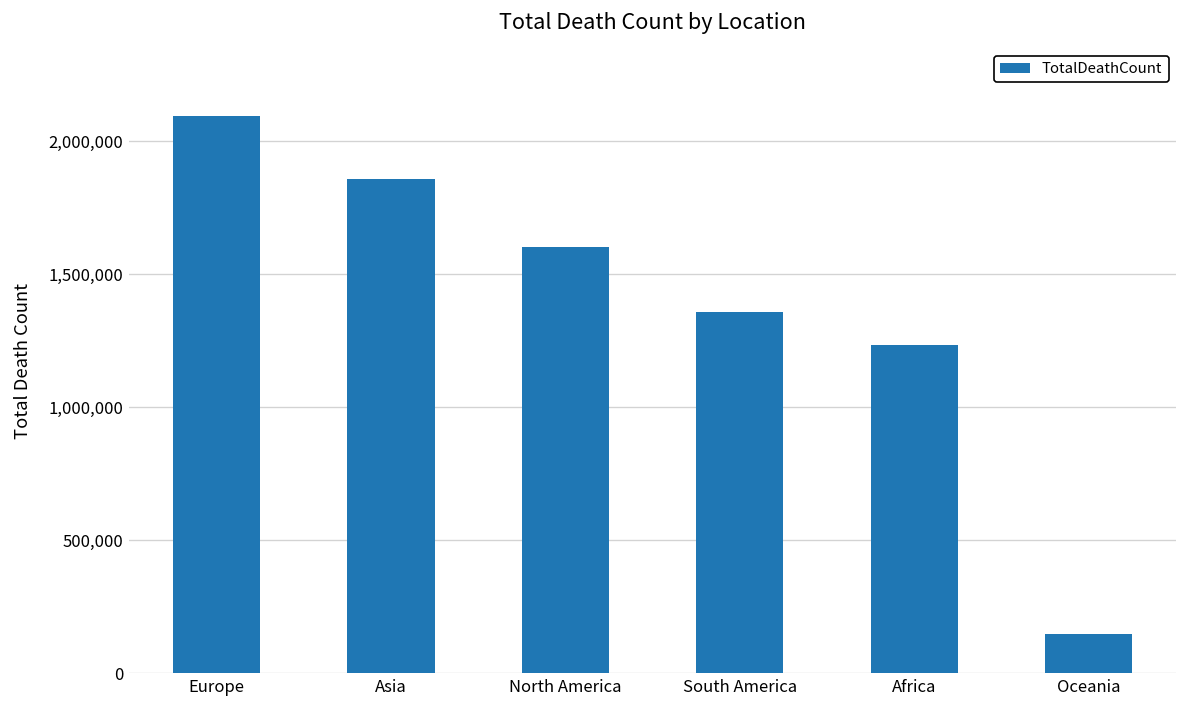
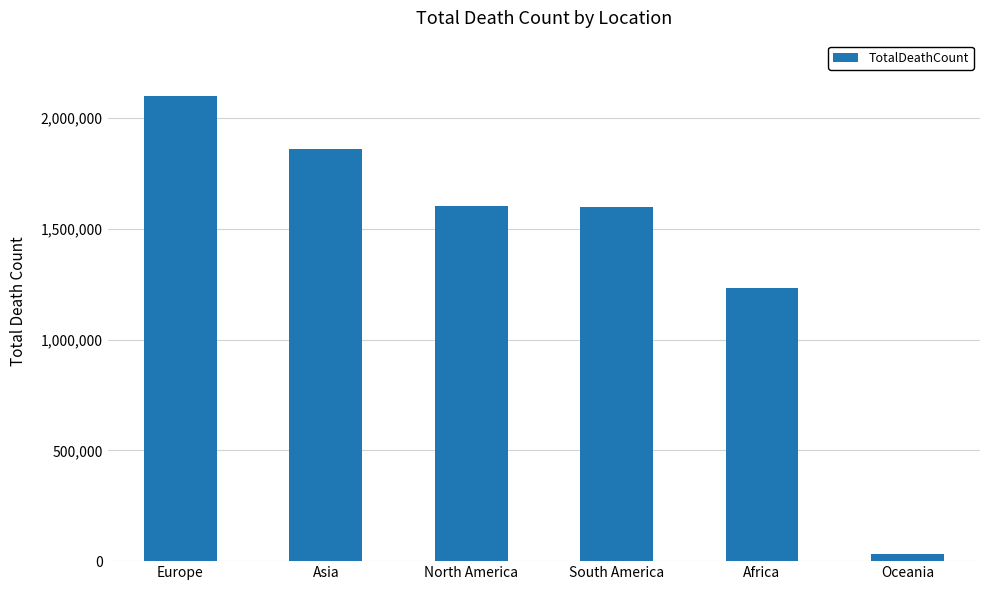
South America: 1,360,000 -> 1,600,000
Oceania: 150,000 -> 30,000
